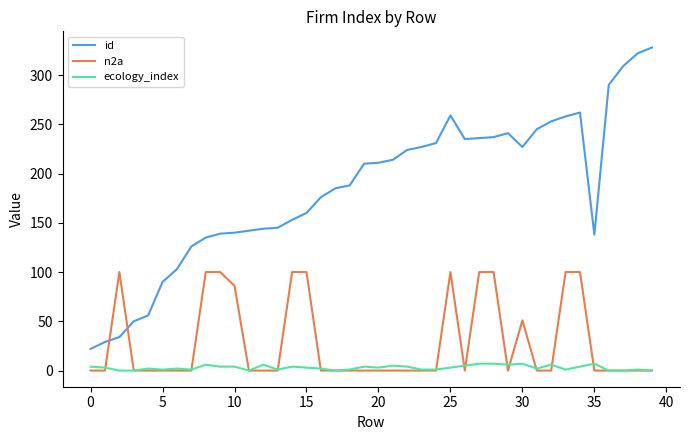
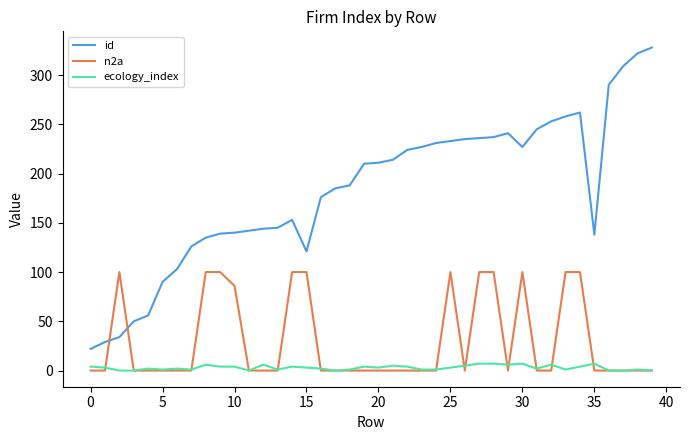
id, 15: 160 -> 120
id, 25: 260 -> 230
n2a, 30: 50 -> 100
